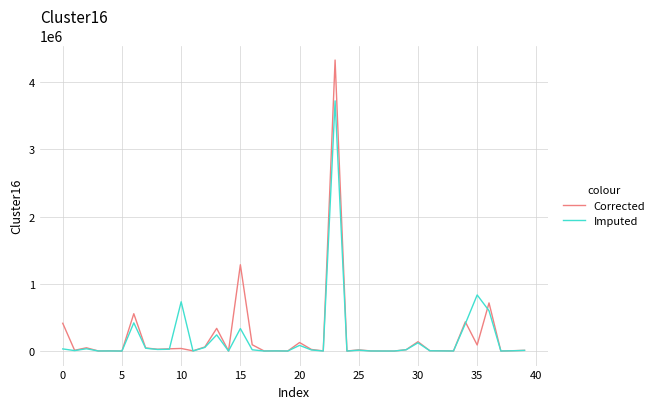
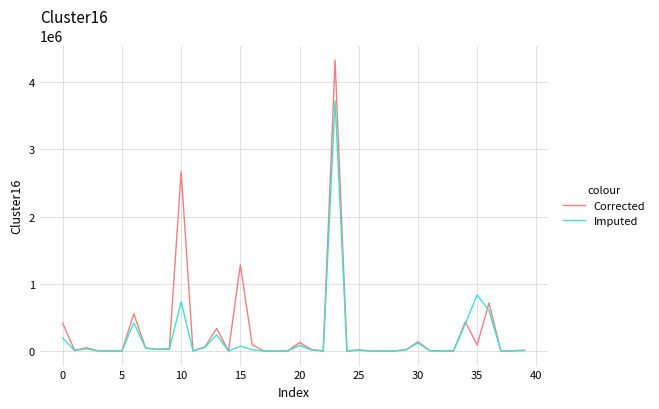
Imputed, 0: 0 -> 200000
Corrected, 10: 0 -> 2700000
Imputed, 15: 300000 -> 100000
